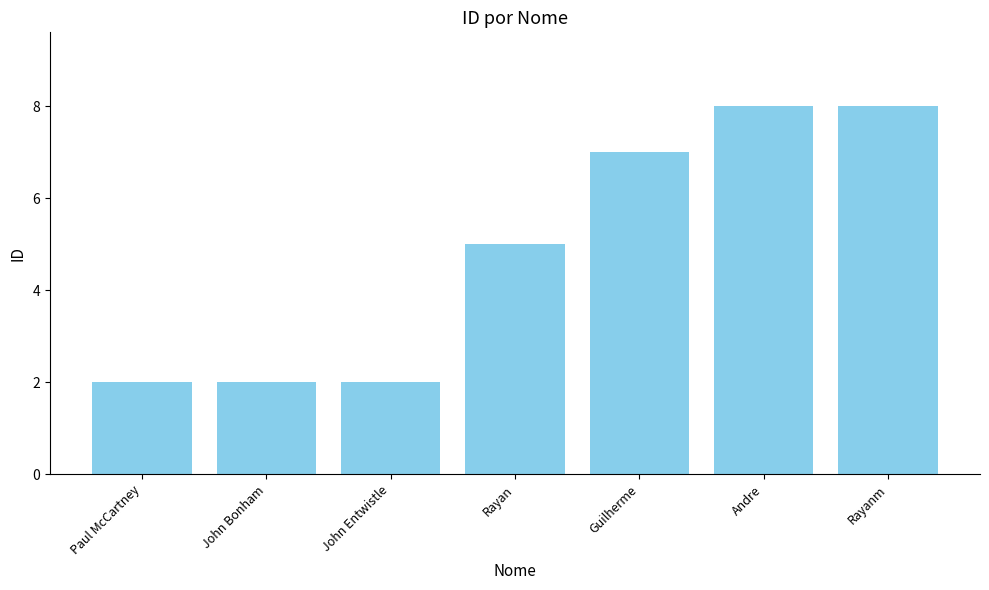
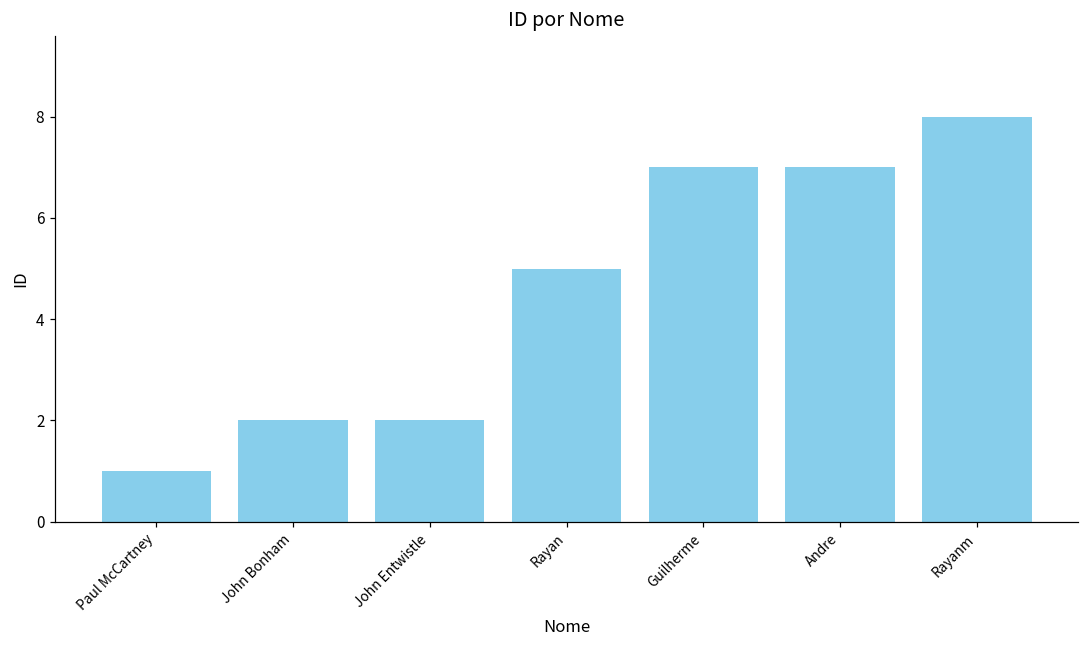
Paul McCartney: 2 -> 1
Andre: 8 -> 7
